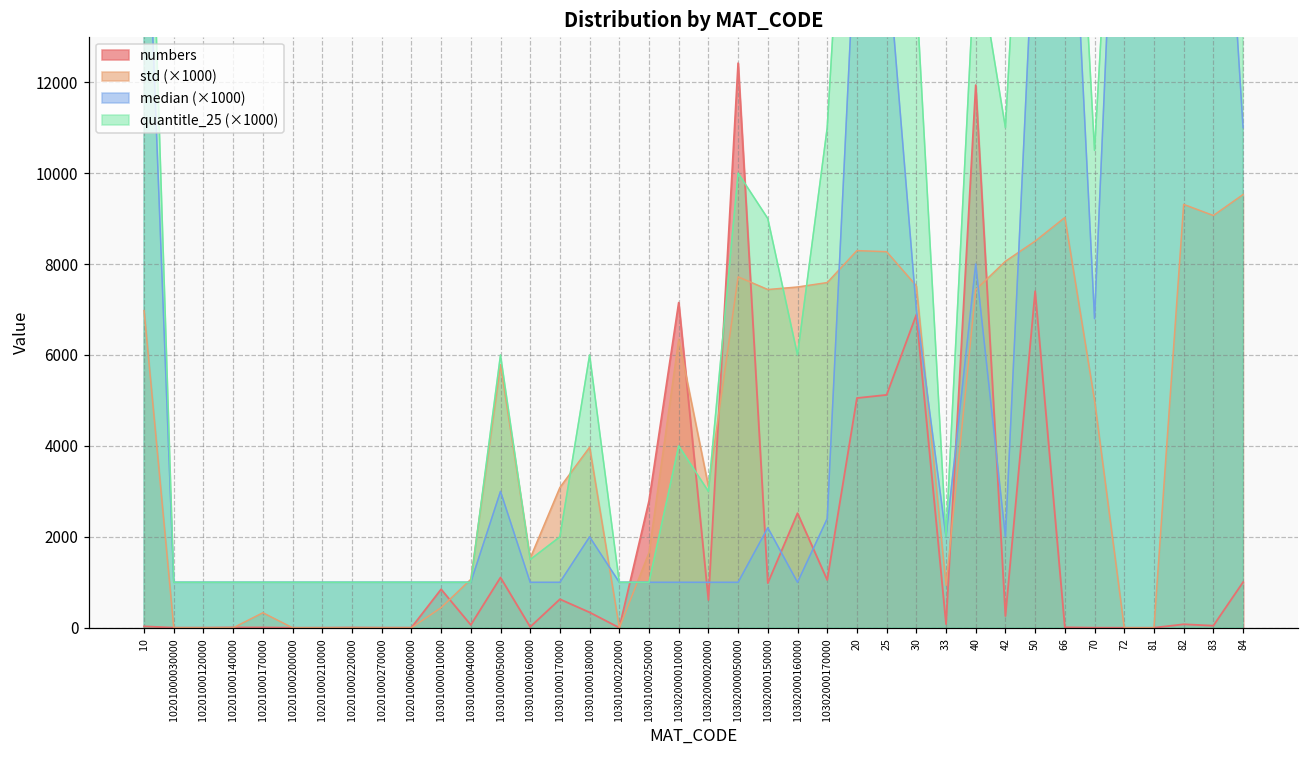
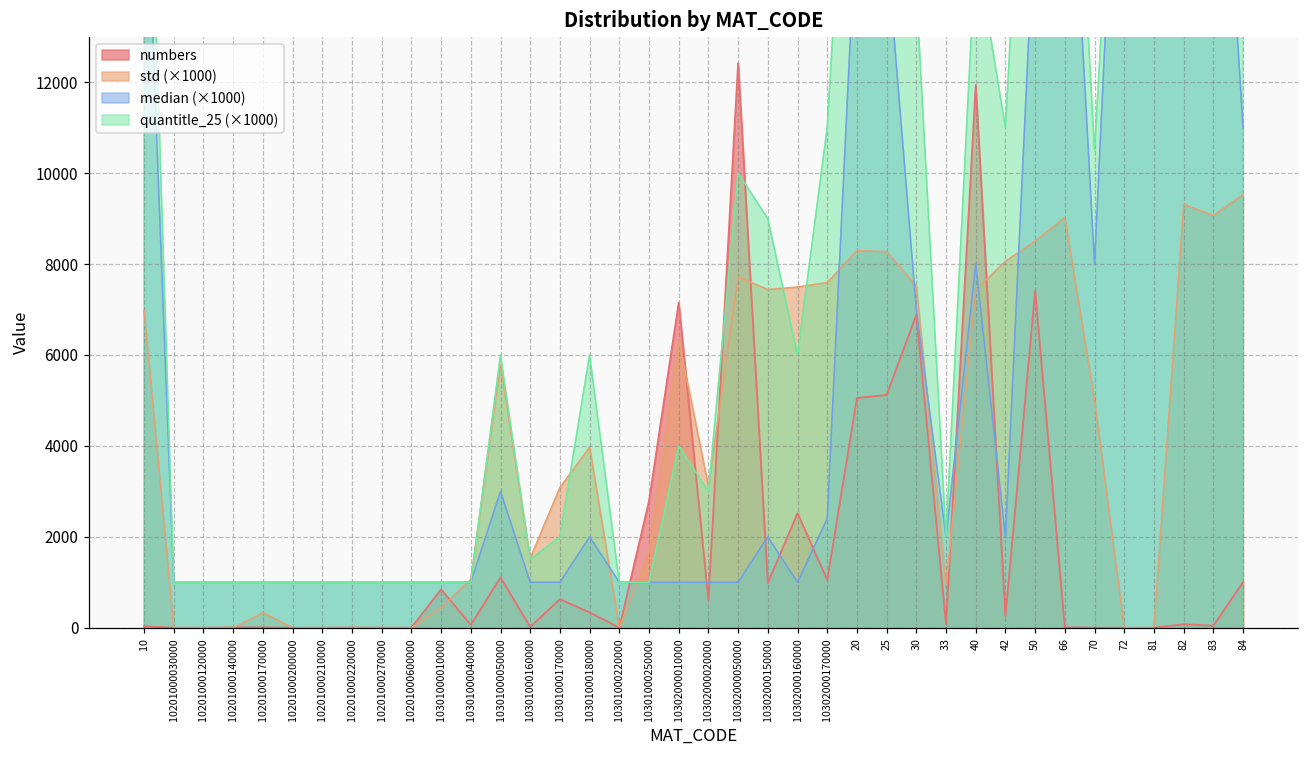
median (×1000), 10302000150000: 2200 -> 2000
median (×1000), 70: 6800 -> 8000
